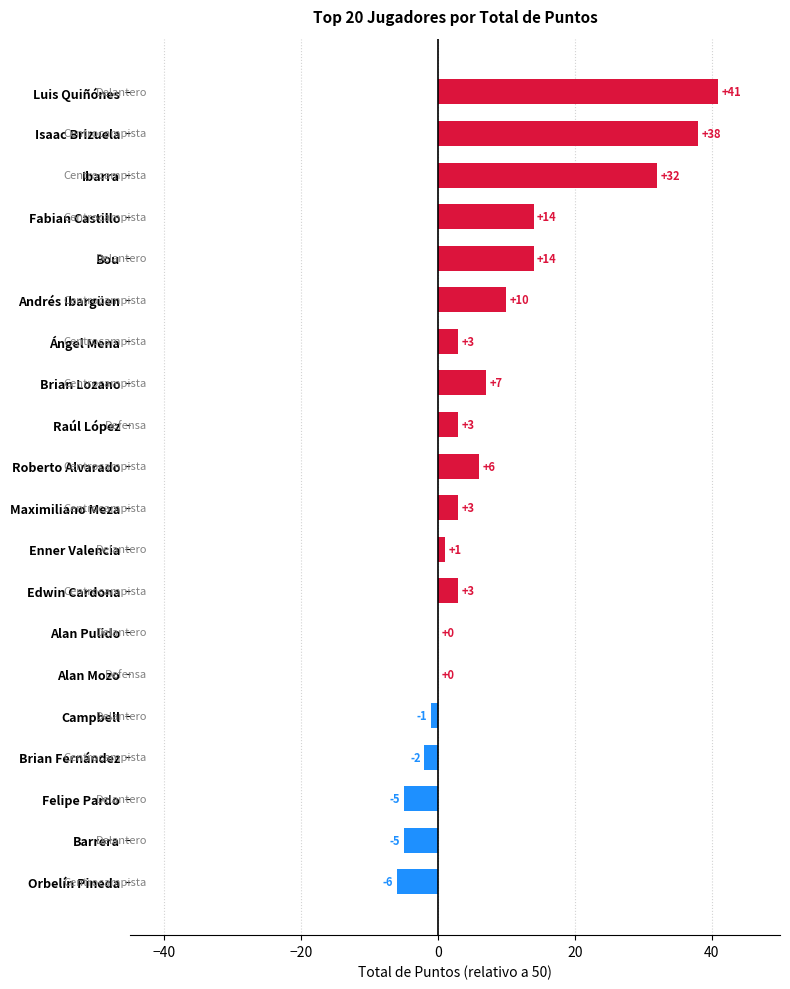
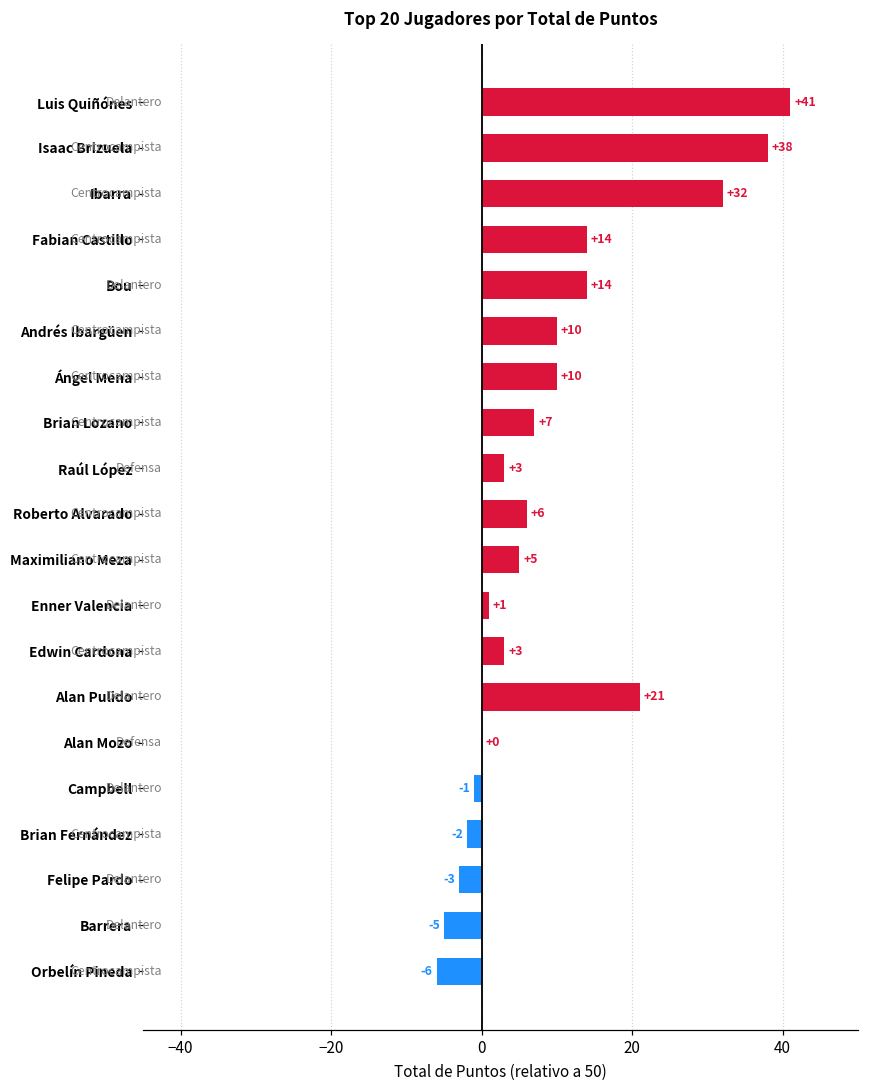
Ángel Mena: +3 -> +10
Maximiliano Meza: +3 -> +5
Alan Pulido: +0 -> +21
Felipe Pardo: -5 -> -3
